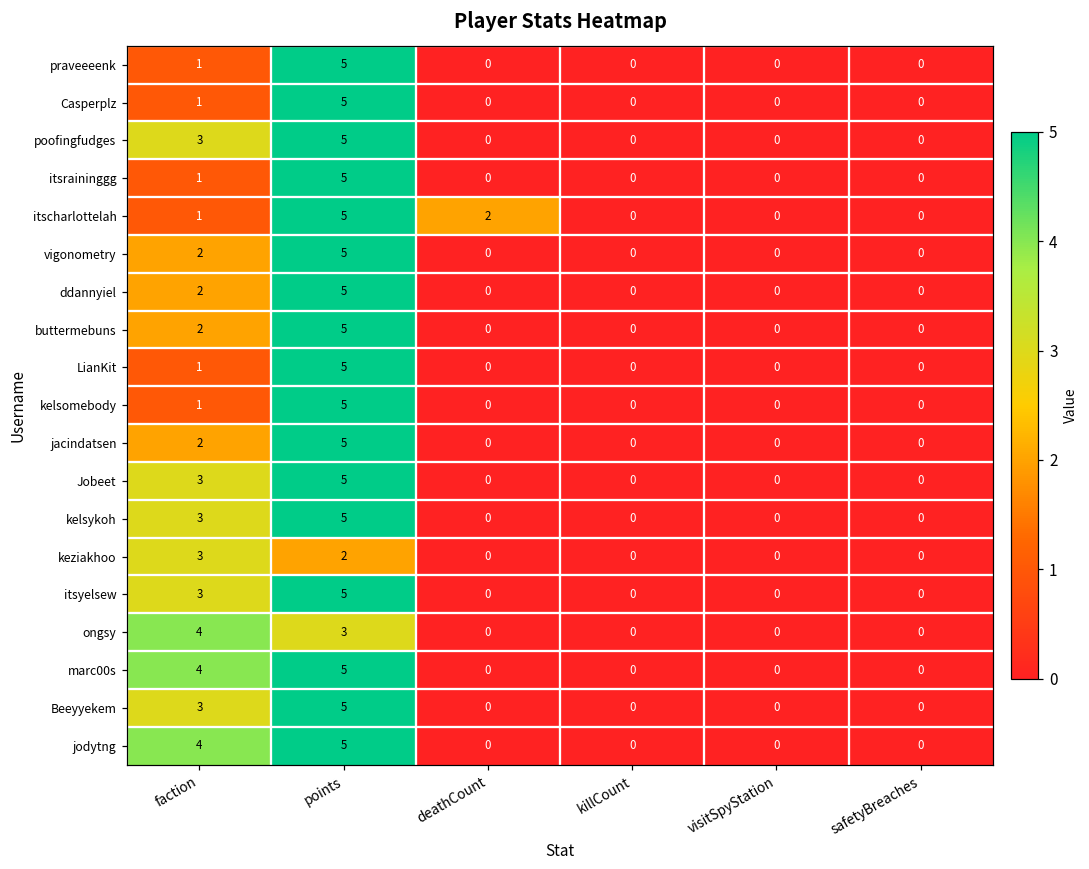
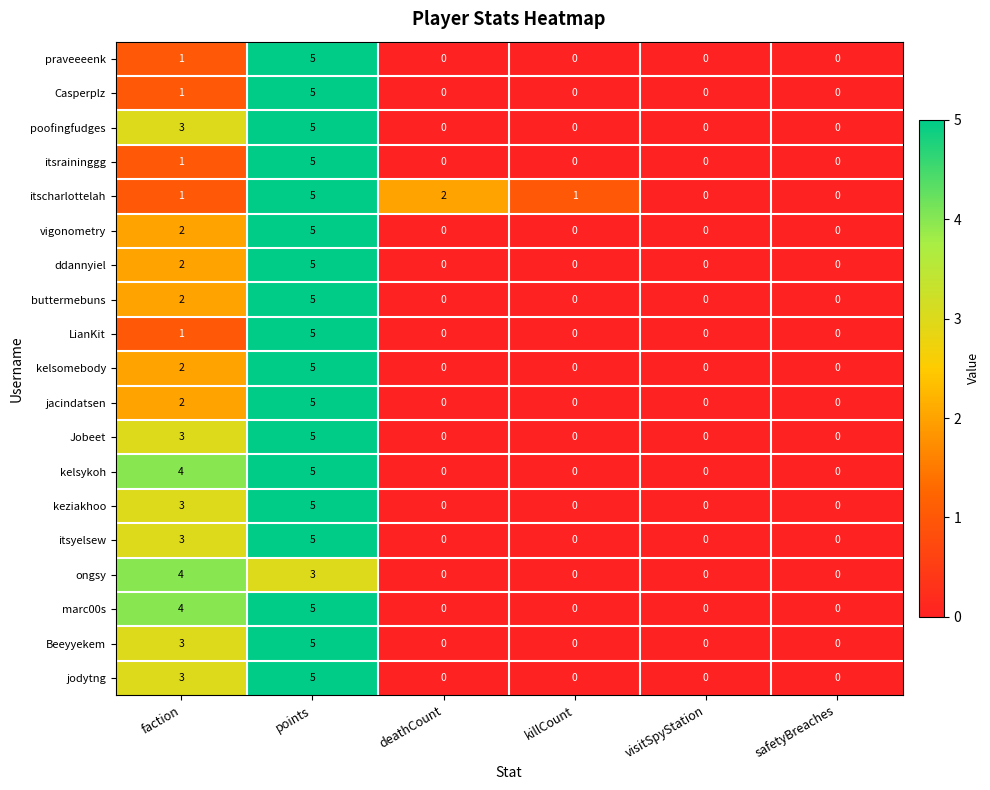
itscharlottelah, killCount: 0 -> 1
kelsomebody, faction: 1 -> 2
kelsykoh, faction: 3 -> 4
keziakhoo, points: 2 -> 5
jodytng, faction: 4 -> 3
